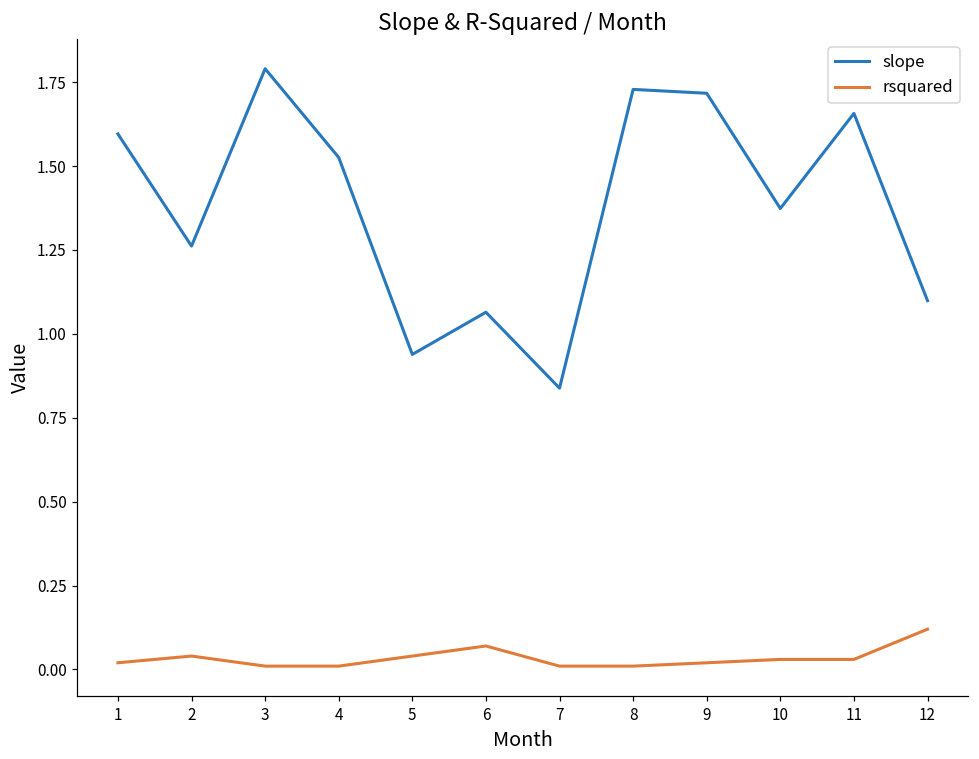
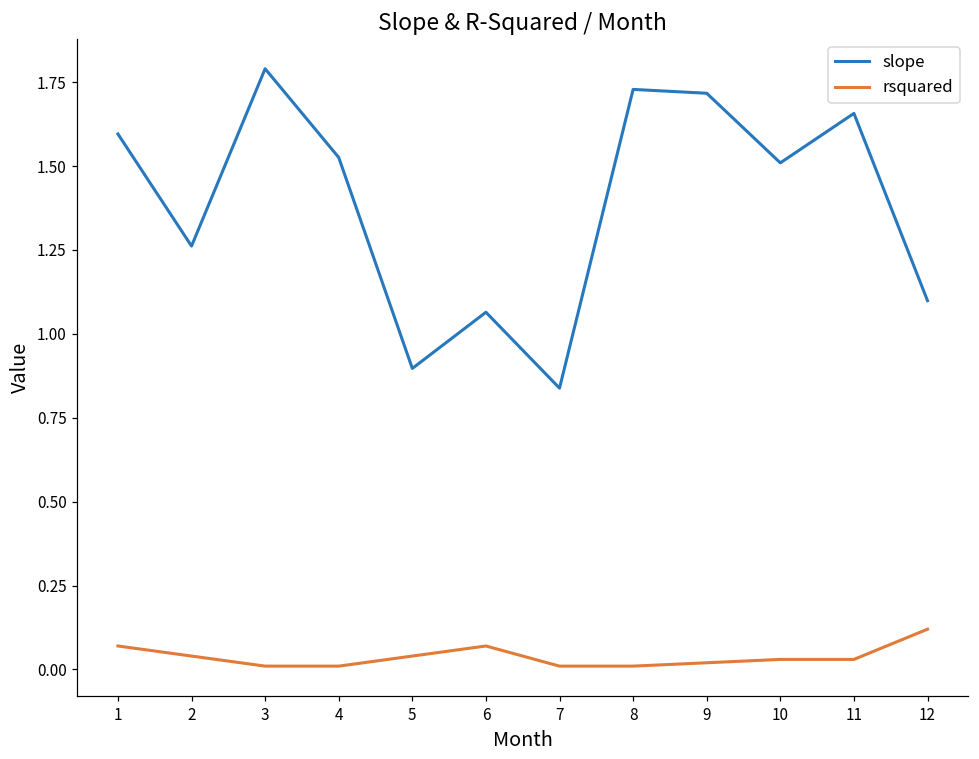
rsquared, 1: 0.02 -> 0.07
slope, 5: 0.94 -> 0.90
slope, 10: 1.37 -> 1.51
